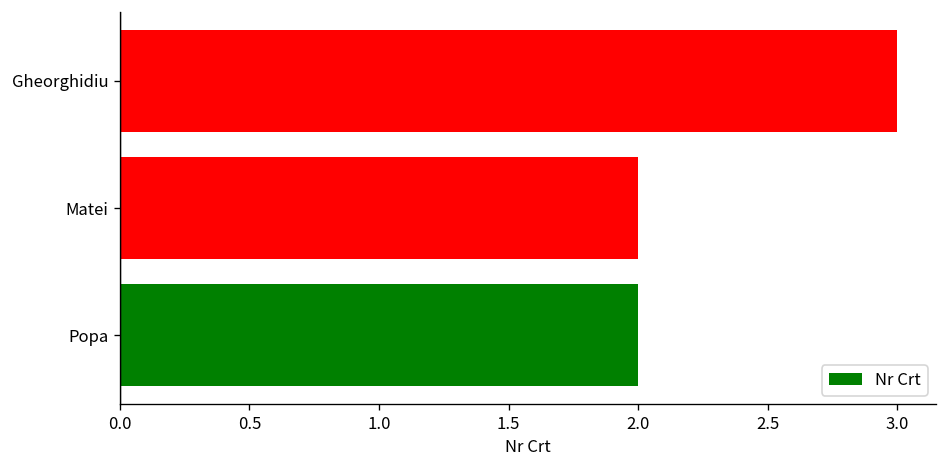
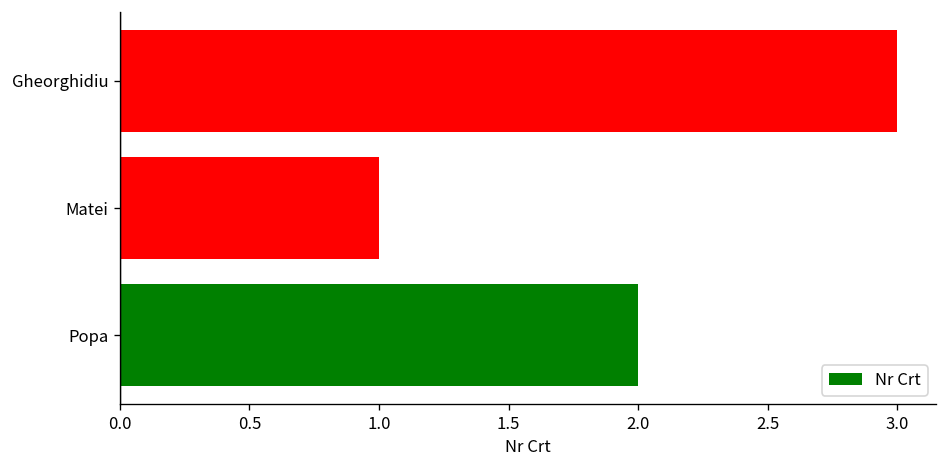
Matei: 2 -> 1
